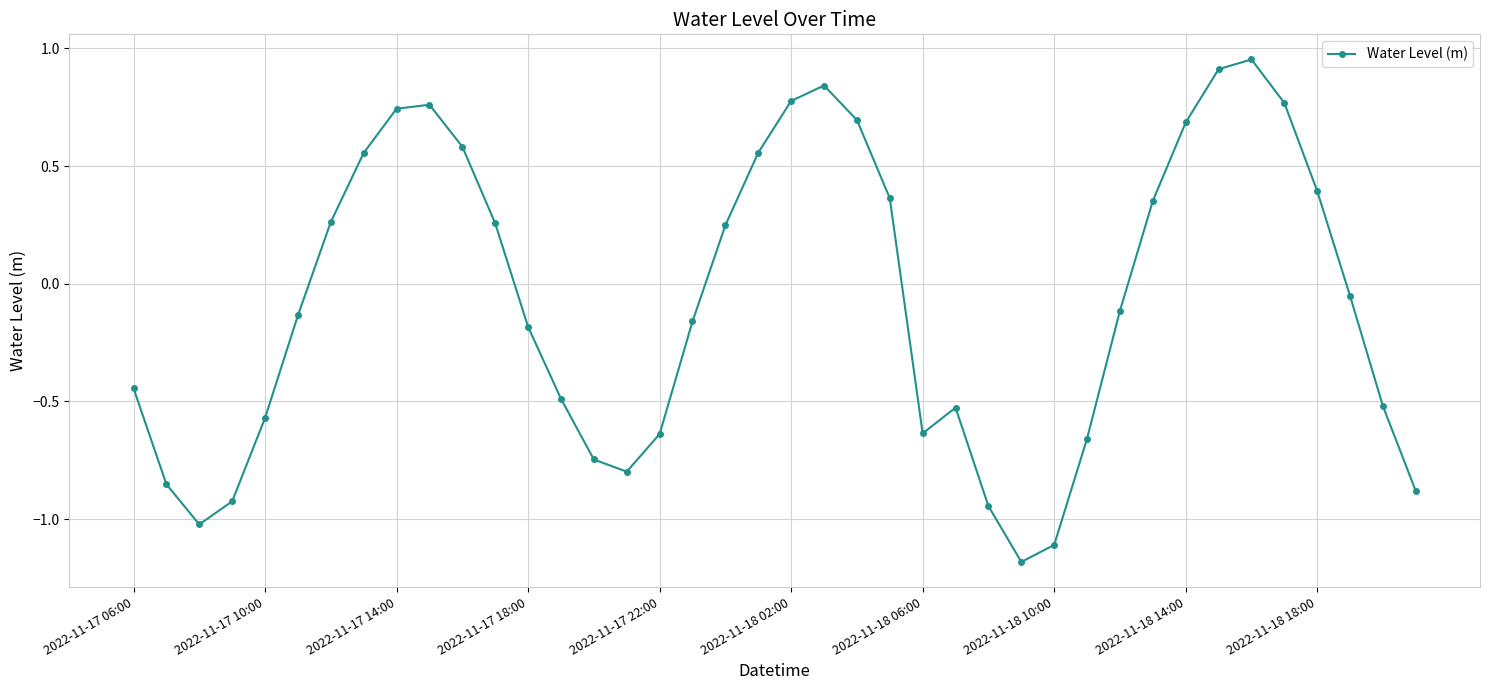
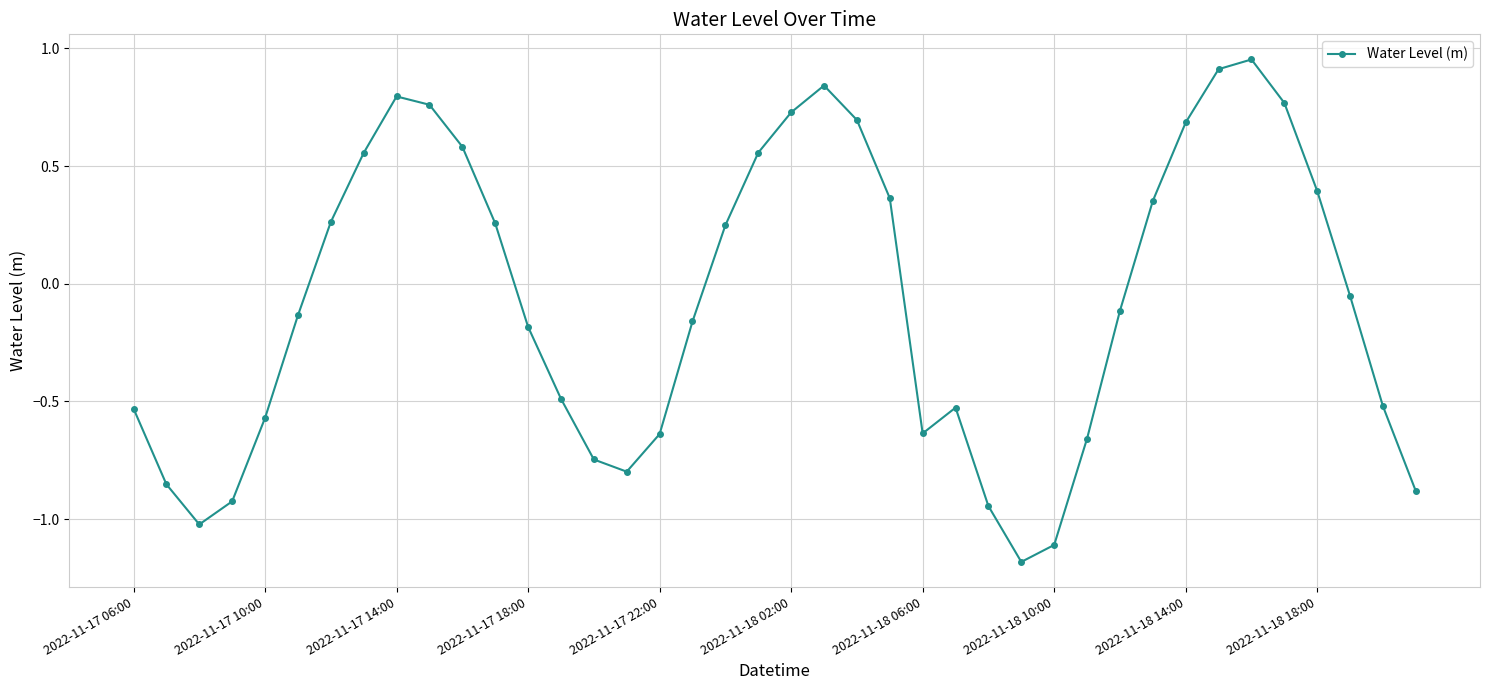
2022-11-17 06:00: -0.44 -> -0.53
2022-11-17 14:00: 0.74 -> 0.80
2022-11-18 02:00: 0.78 -> 0.73
